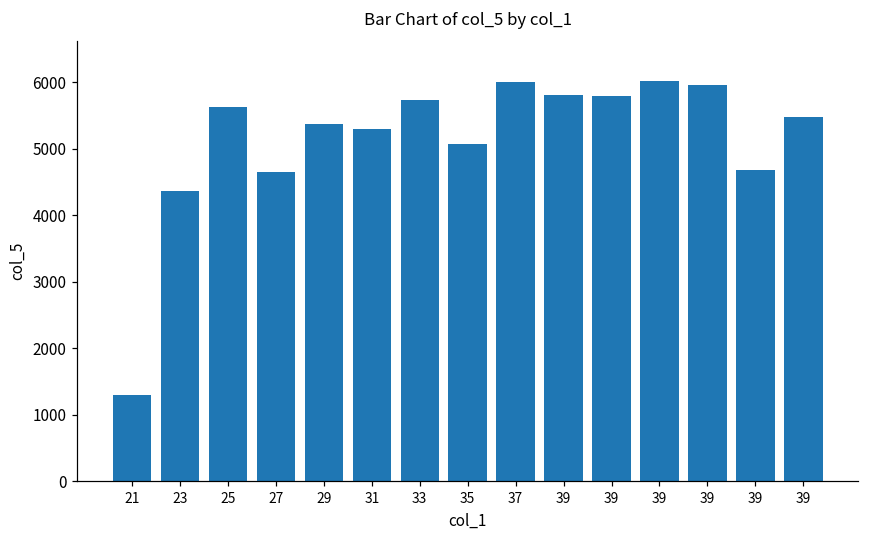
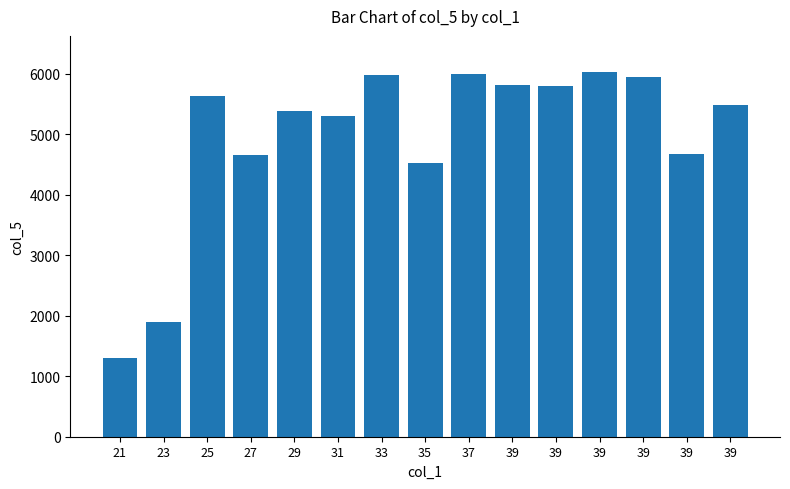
23: 4400 -> 1900
33: 5700 -> 6000
35: 5100 -> 4500
